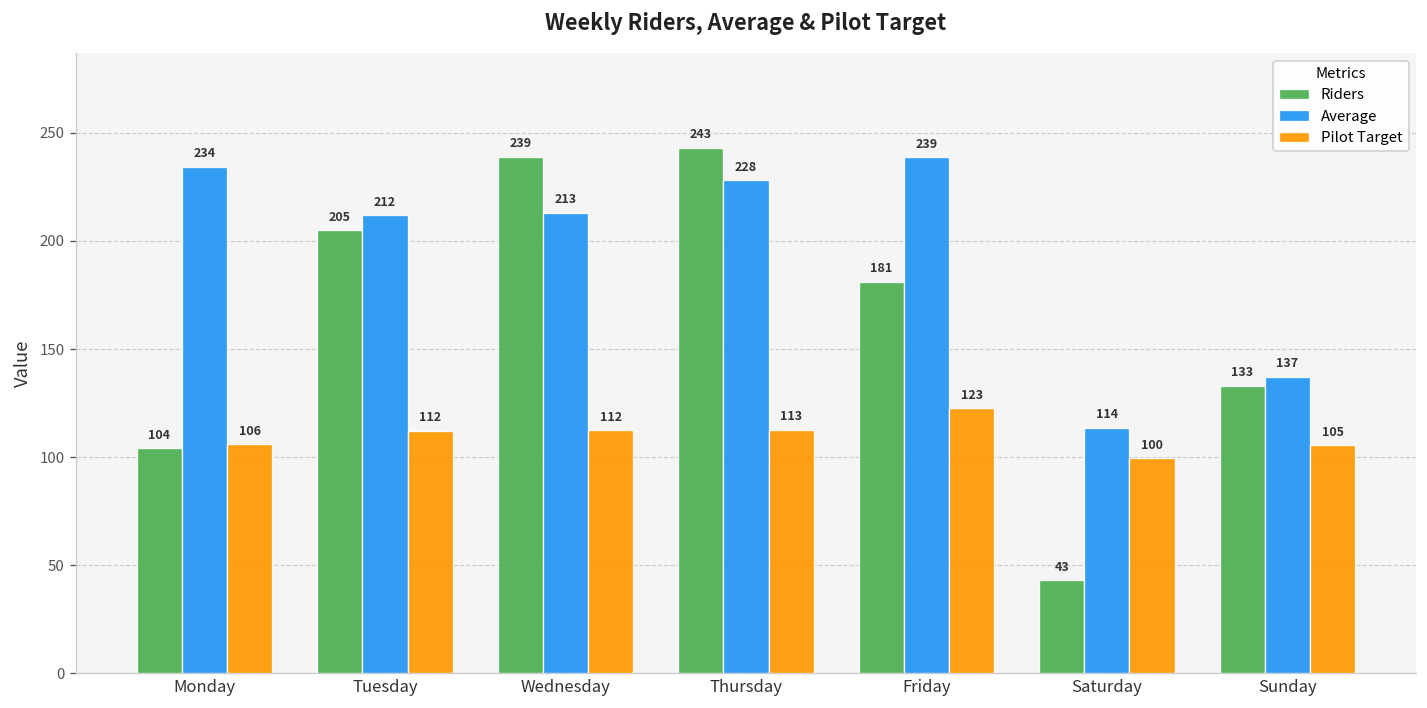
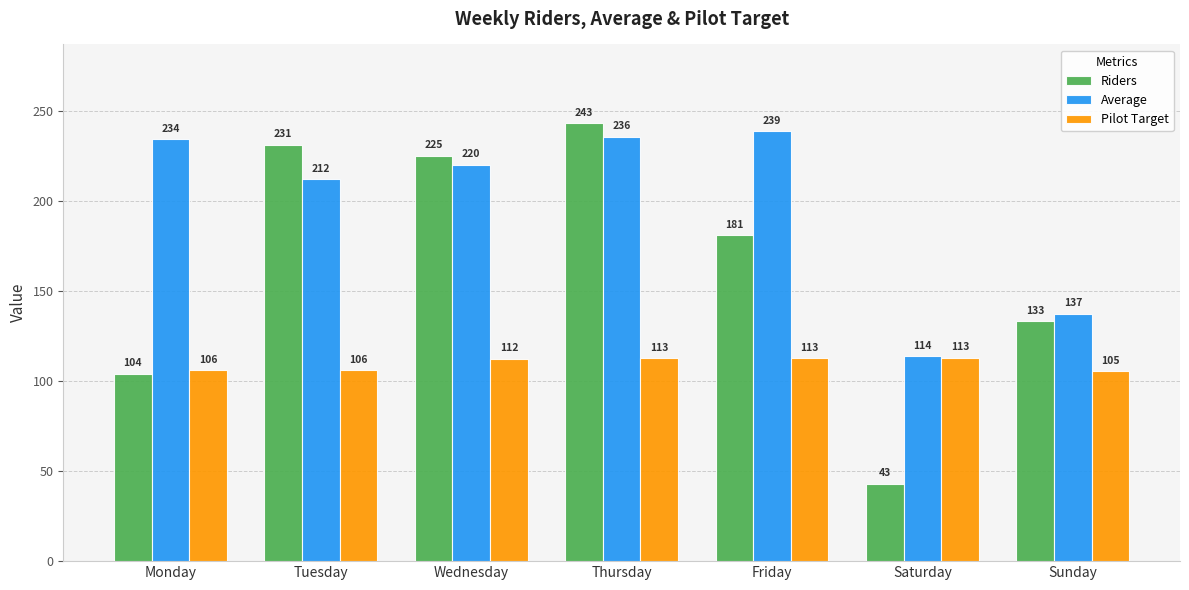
Riders, Tuesday: 205 -> 231
Pilot Target, Tuesday: 112 -> 106
Riders, Wednesday: 239 -> 225
Average, Wednesday: 213 -> 220
Average, Thursday: 228 -> 236
Pilot Target, Friday: 123 -> 113
Pilot Target, Saturday: 100 -> 113
